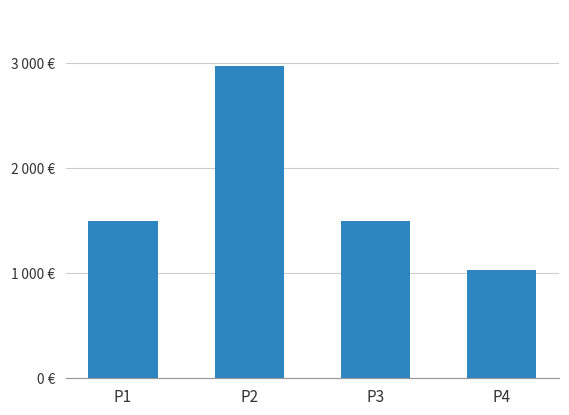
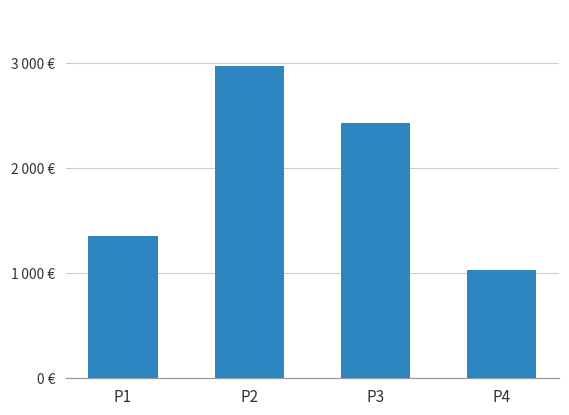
P1: 1500 € -> 1400 €
P3: 1500 € -> 2400 €
